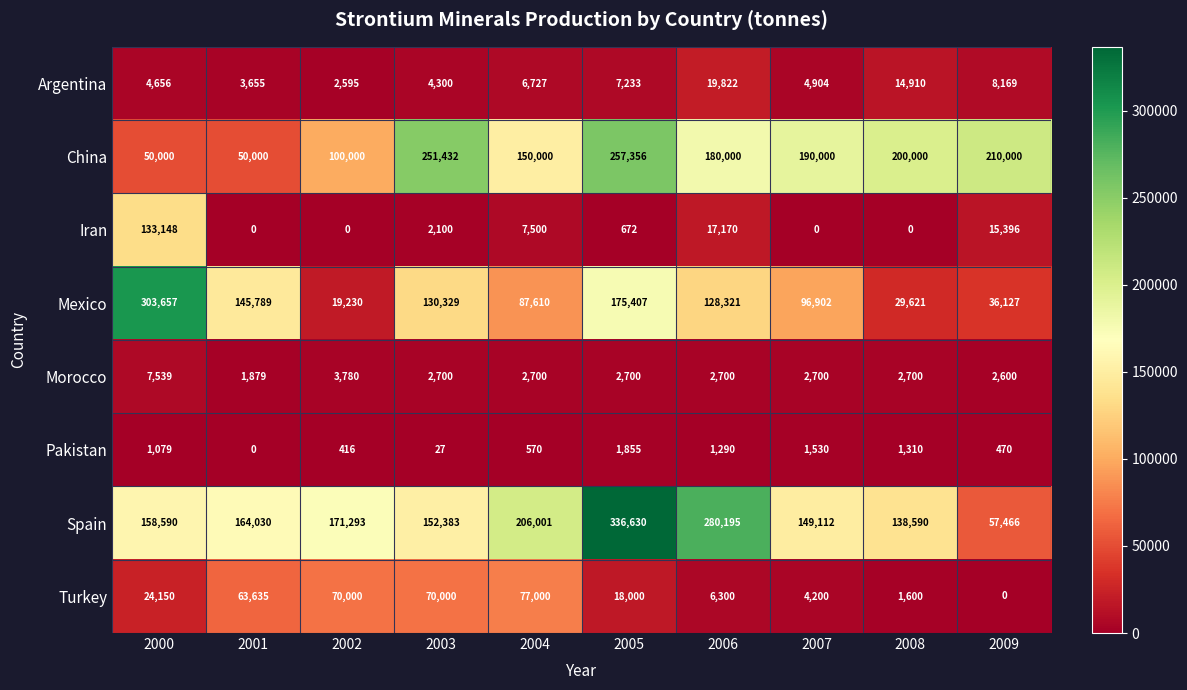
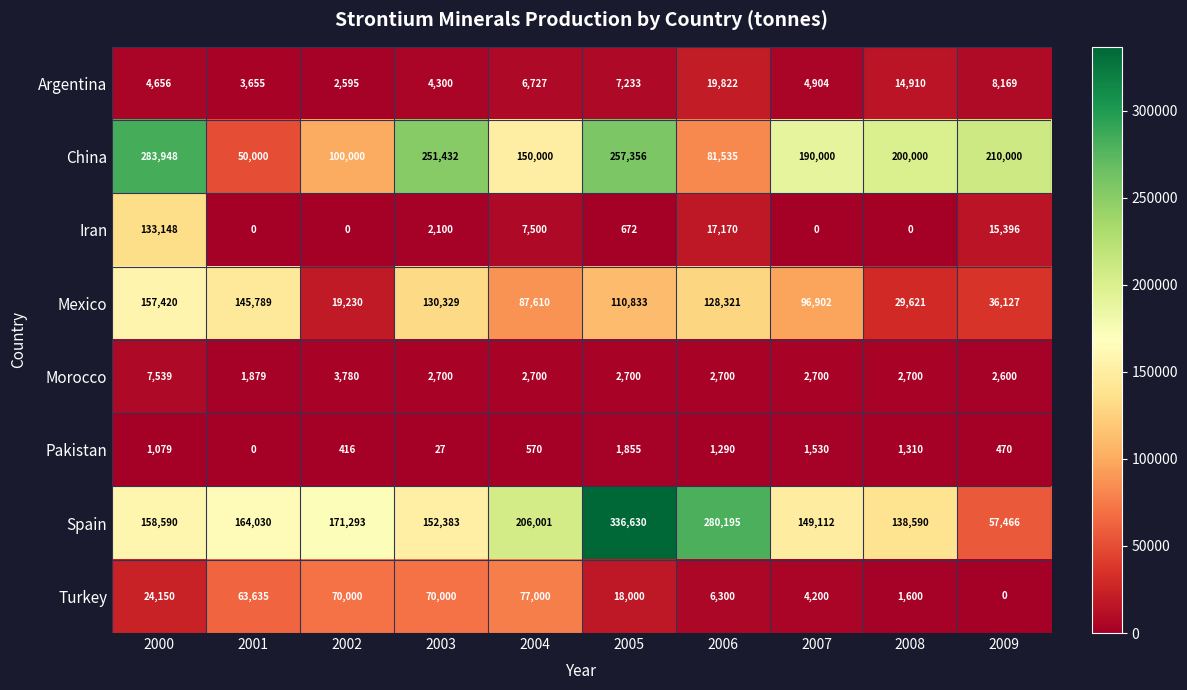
China, 2000: 50,000 -> 283,948
China, 2006: 180,000 -> 81,535
Mexico, 2000: 303,657 -> 157,420
Mexico, 2005: 175,407 -> 110,833
